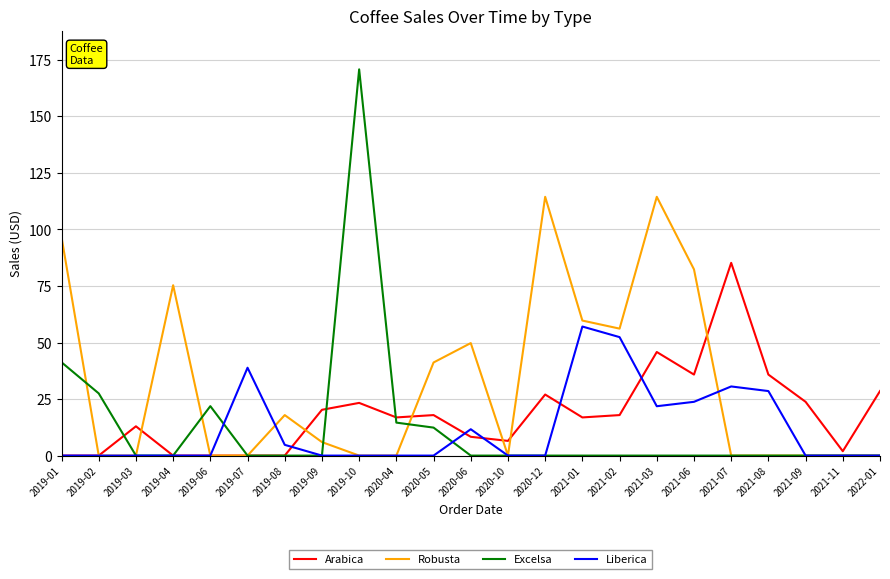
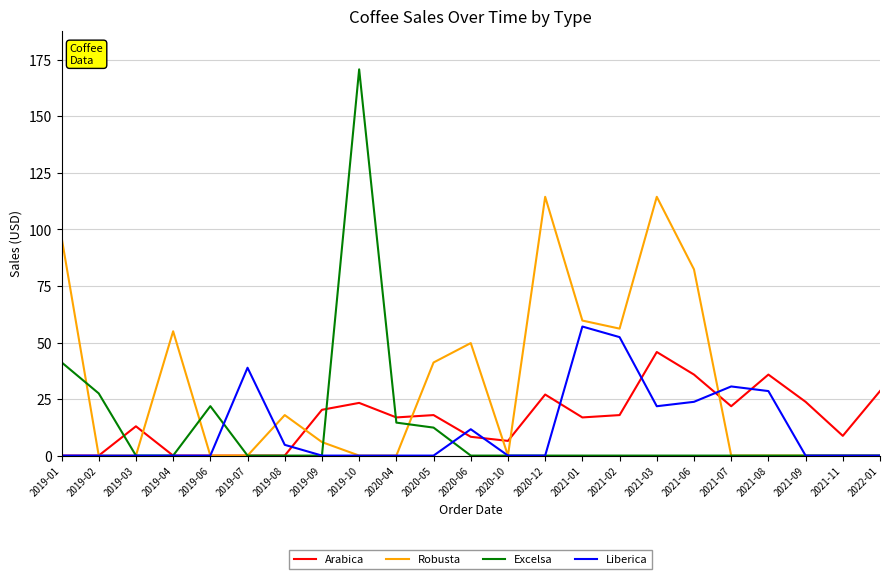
Robusta, 2019-04: 75 -> 55
Arabica, 2021-07: 85 -> 22
Arabica, 2021-11: 2 -> 9
